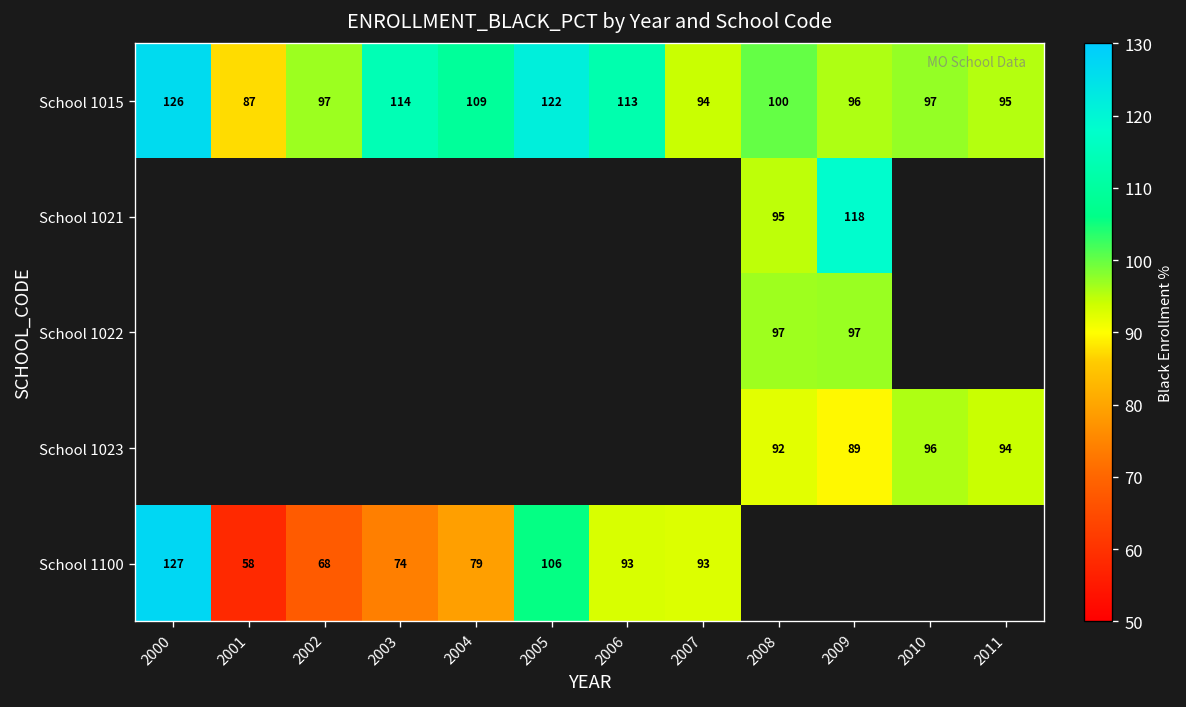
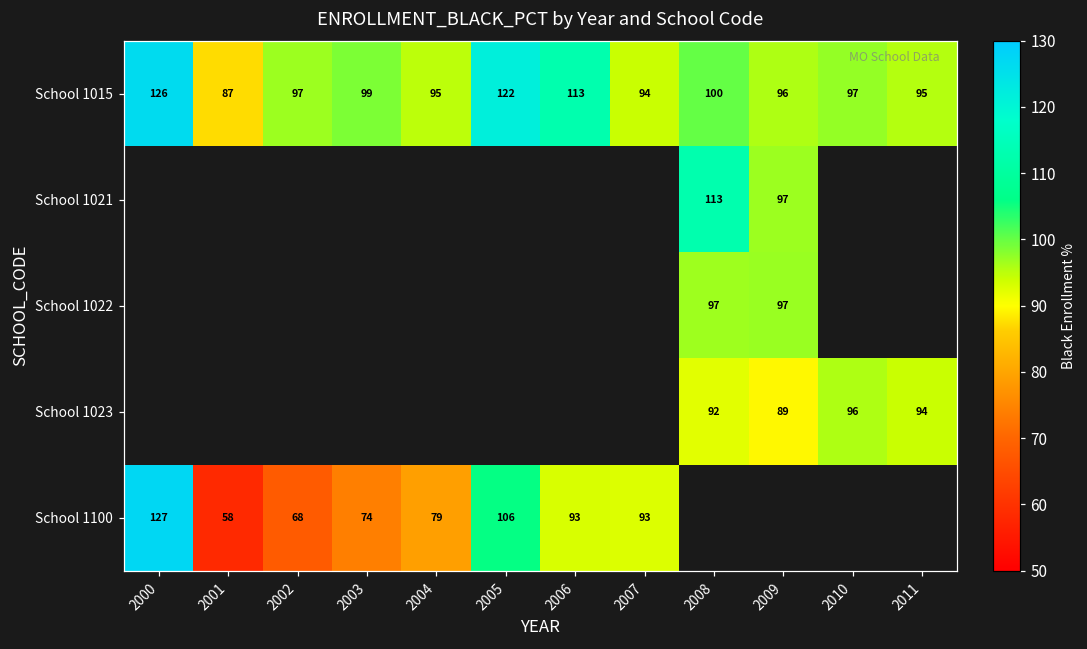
School 1015, 2003: 114 -> 99
School 1015, 2004: 109 -> 95
School 1021, 2008: 95 -> 113
School 1021, 2009: 118 -> 97
